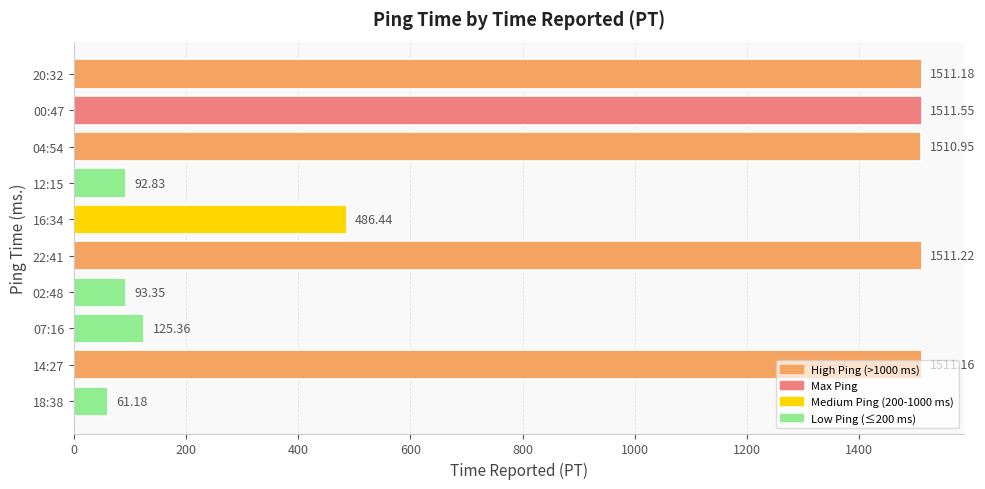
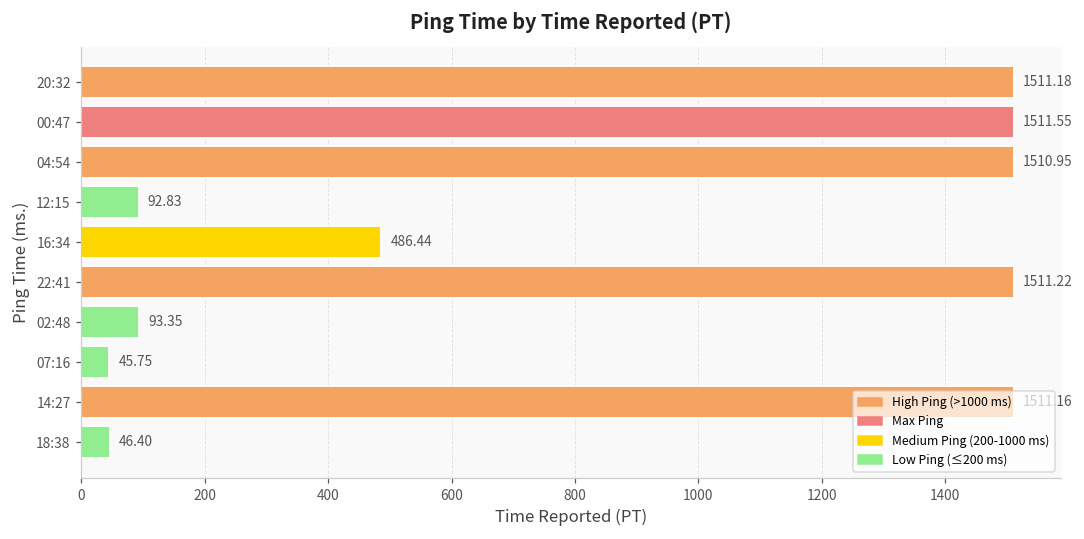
07:16: 125.36 -> 45.75
18:38: 61.18 -> 46.40
